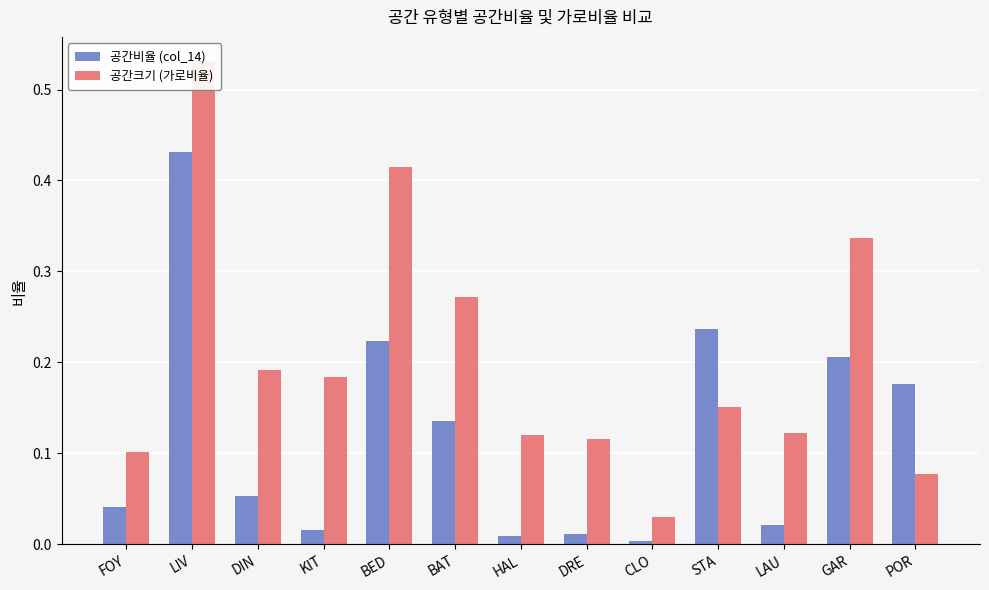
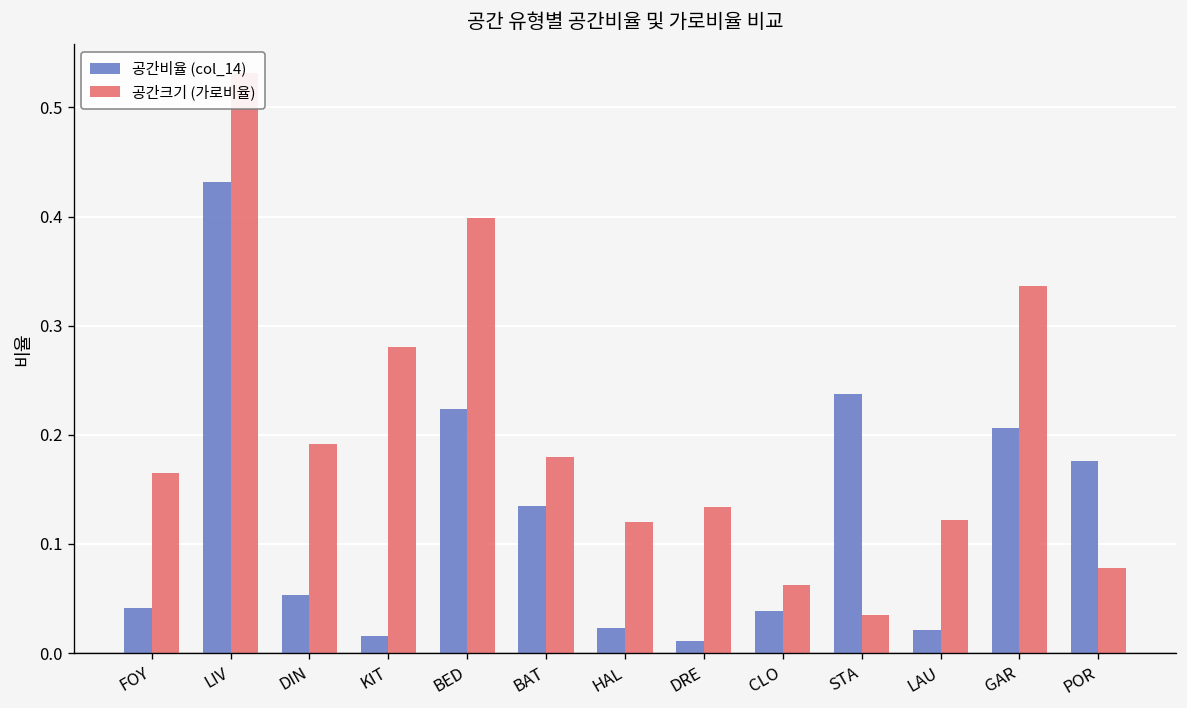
공간크기 (가로비율), FOY: 0.10 -> 0.17
공간크기 (가로비율), KIT: 0.18 -> 0.28
공간크기 (가로비율), BED: 0.41 -> 0.40
공간크기 (가로비율), BAT: 0.27 -> 0.18
공간비율 (col_14), HAL: 0.01 -> 0.02
공간크기 (가로비율), DRE: 0.12 -> 0.13
공간비율 (col_14), CLO: 0.00 -> 0.04
공간크기 (가로비율), CLO: 0.03 -> 0.06
공간크기 (가로비율), STA: 0.15 -> 0.04
